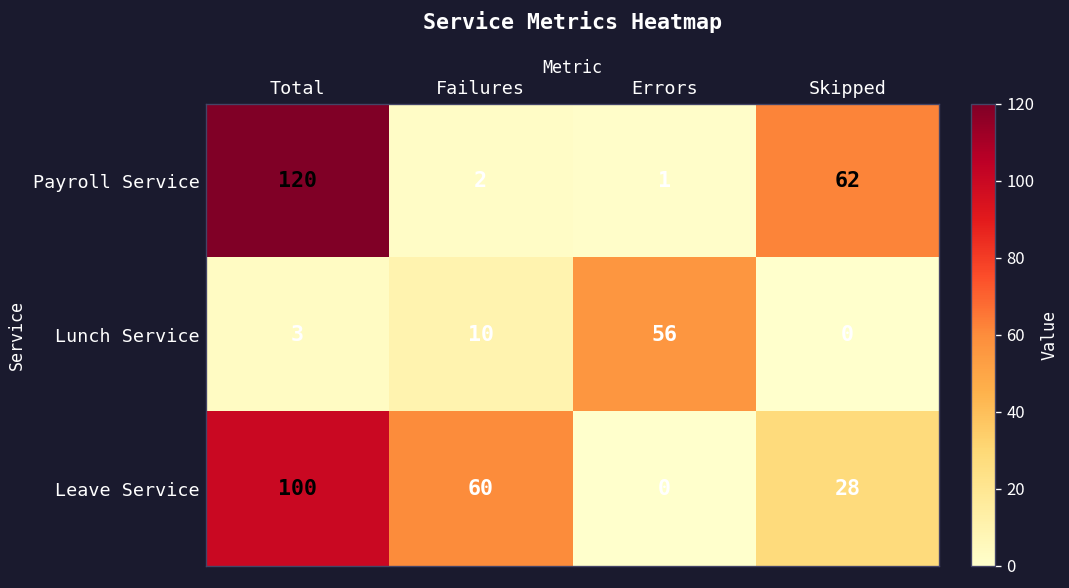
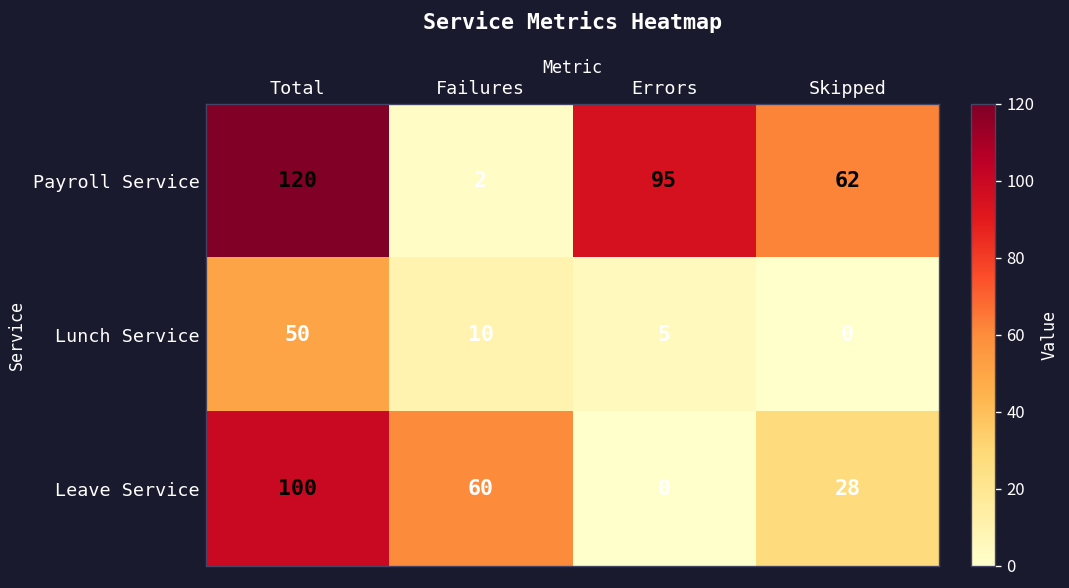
Payroll Service, Errors: 1 -> 95
Lunch Service, Total: 3 -> 50
Lunch Service, Errors: 56 -> 5
